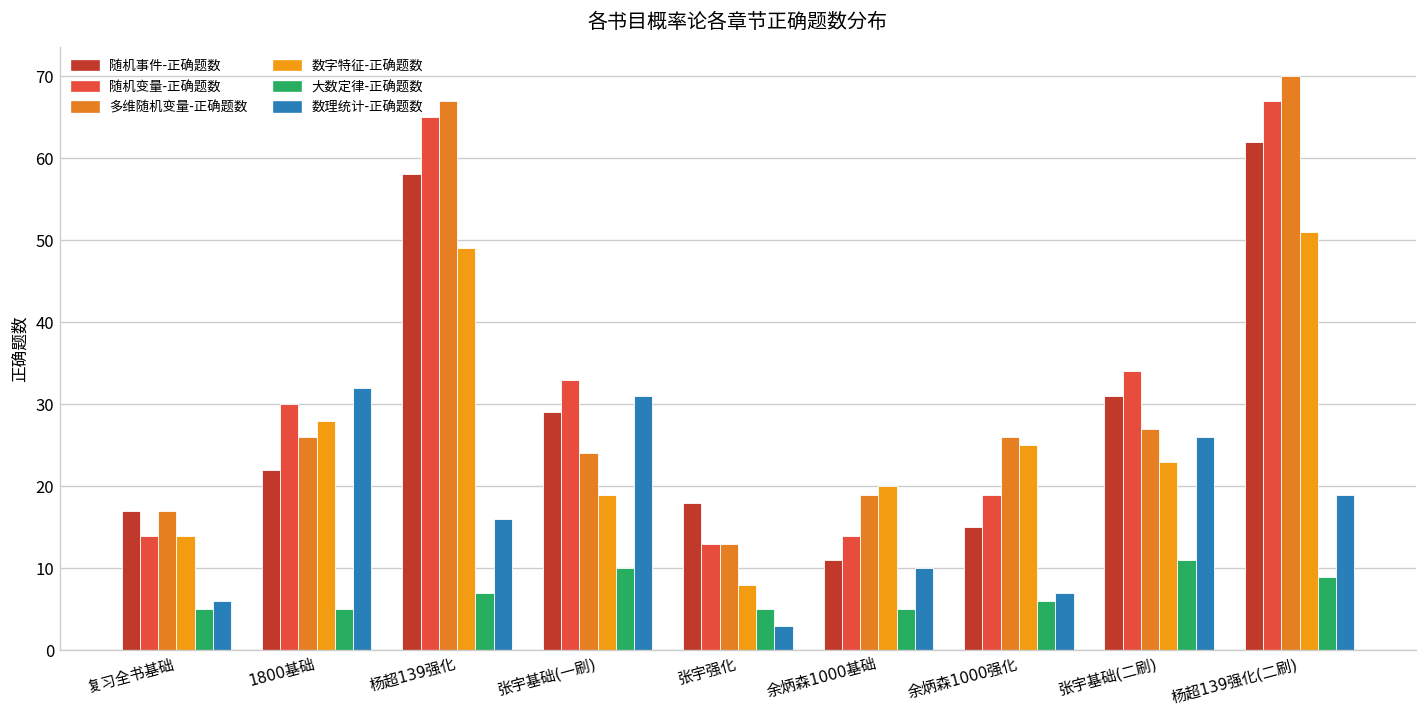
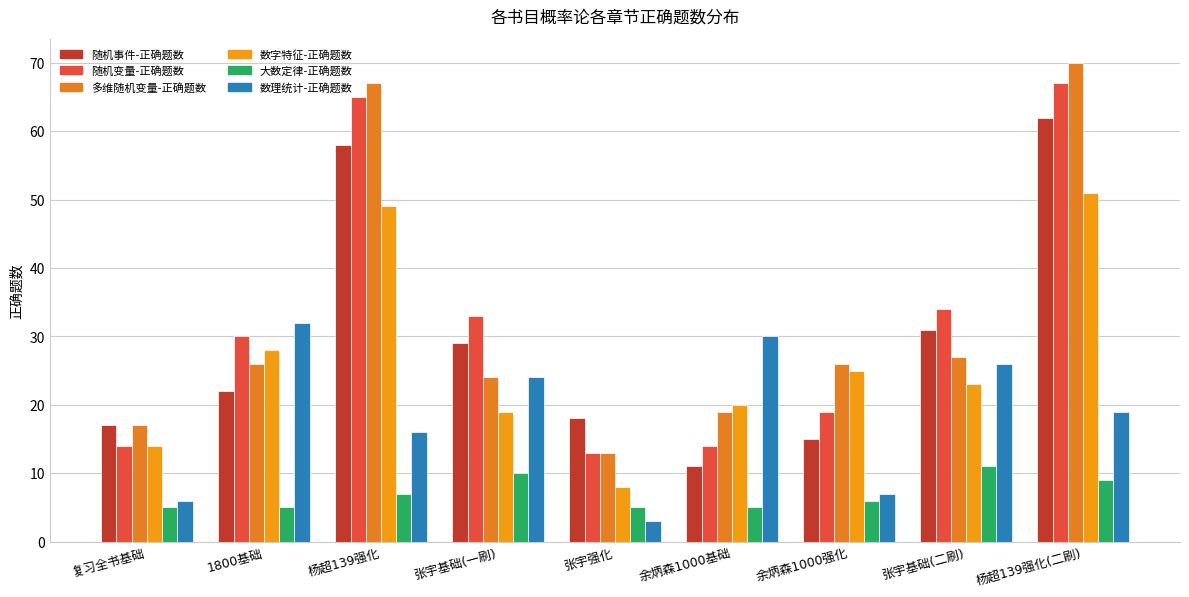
数理统计-正确题数, 张宇基础(一刷): 31 -> 24
数理统计-正确题数, 余炳森1000基础: 10 -> 30
